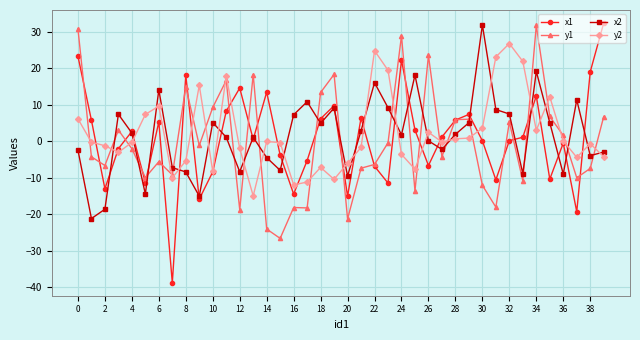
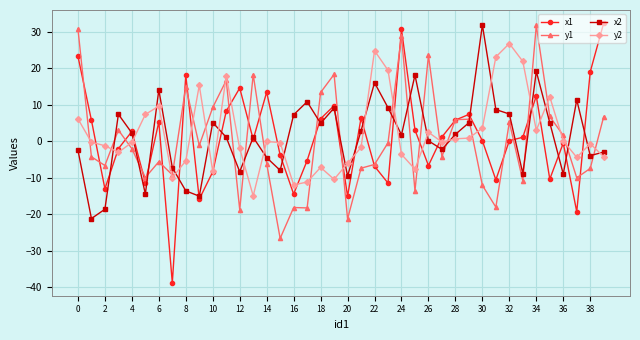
x2, 8: -8 -> -14
y1, 14: -24 -> -6
x1, 24: 22 -> 31
